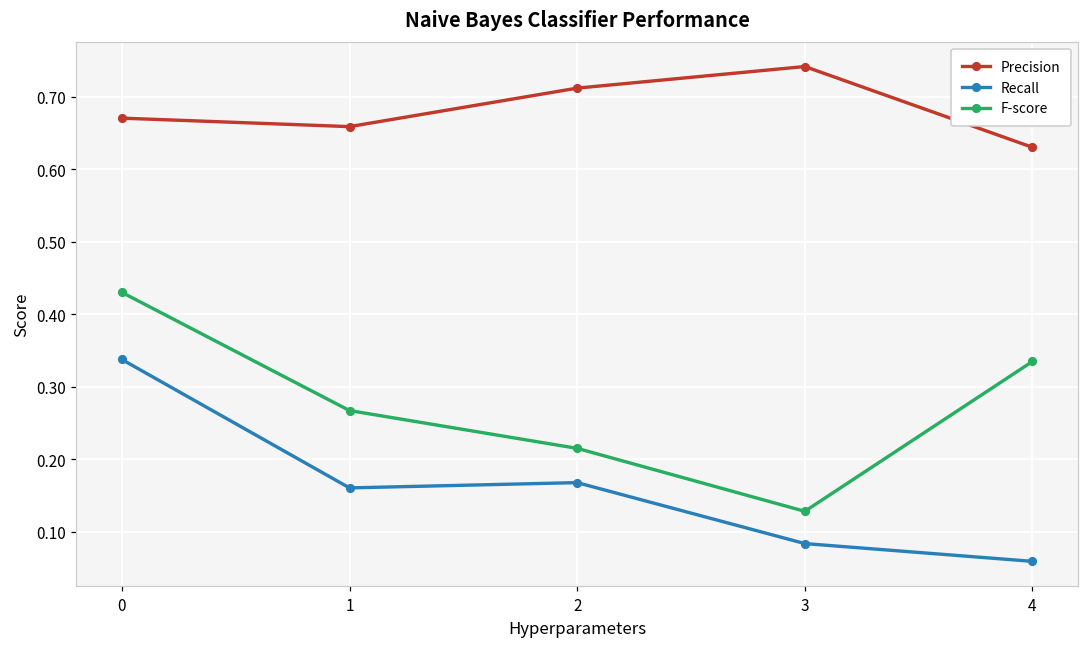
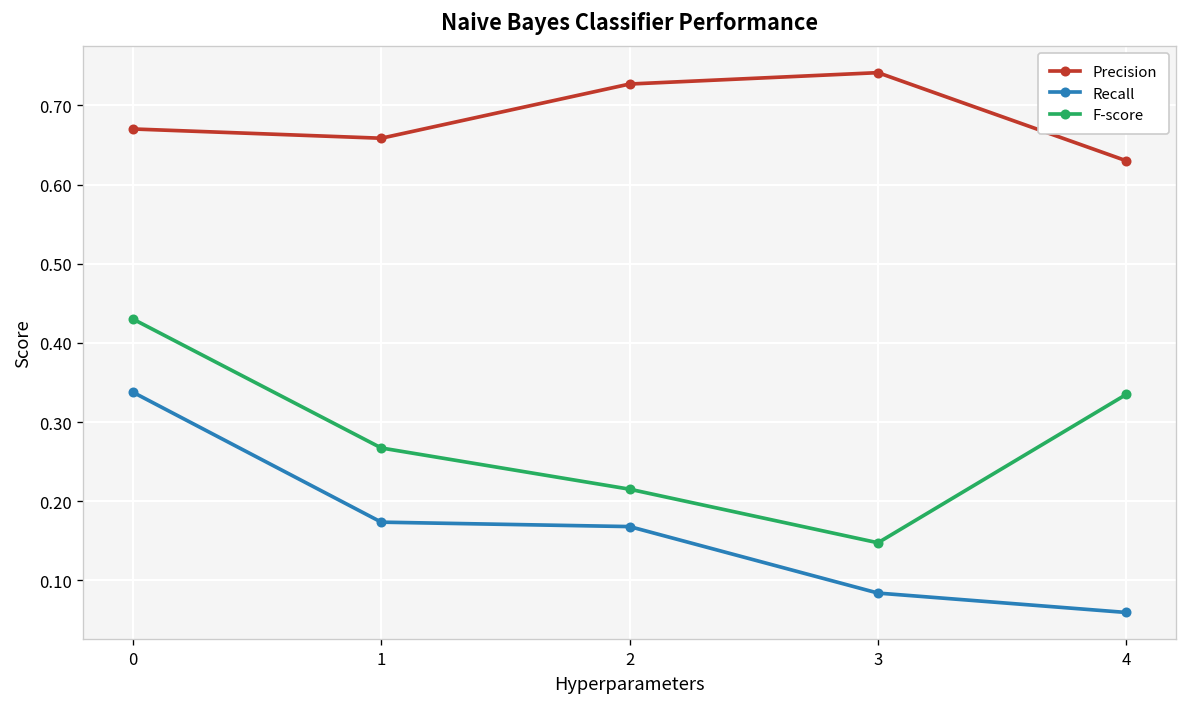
Recall, 1: 0.16 -> 0.17
Precision, 2: 0.71 -> 0.73
F-score, 3: 0.13 -> 0.15
